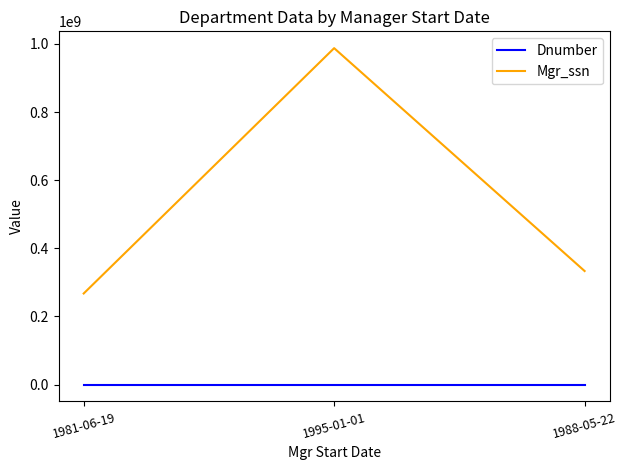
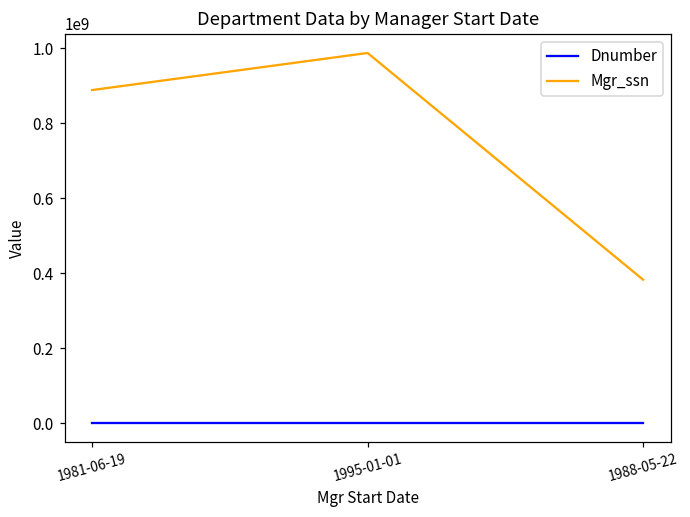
Mgr_ssn, 1981-06-19: 270000000 -> 890000000
Mgr_ssn, 1988-05-22: 330000000 -> 380000000
